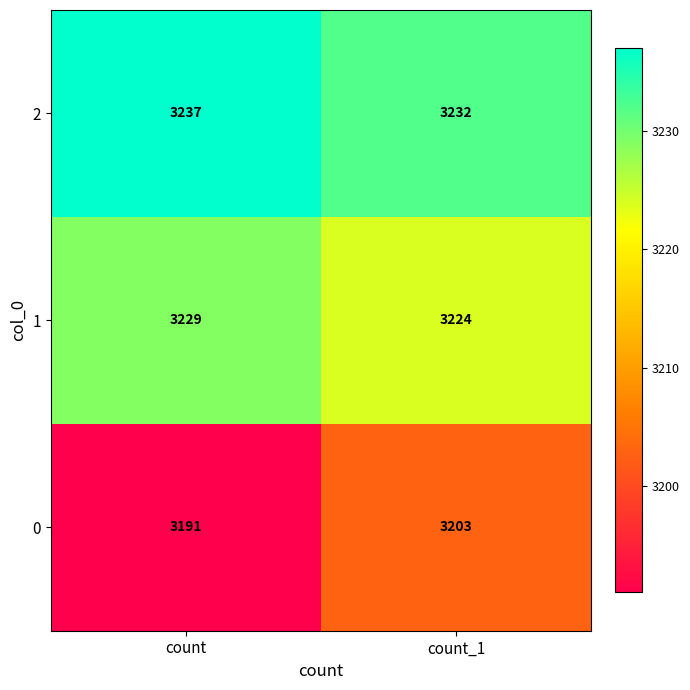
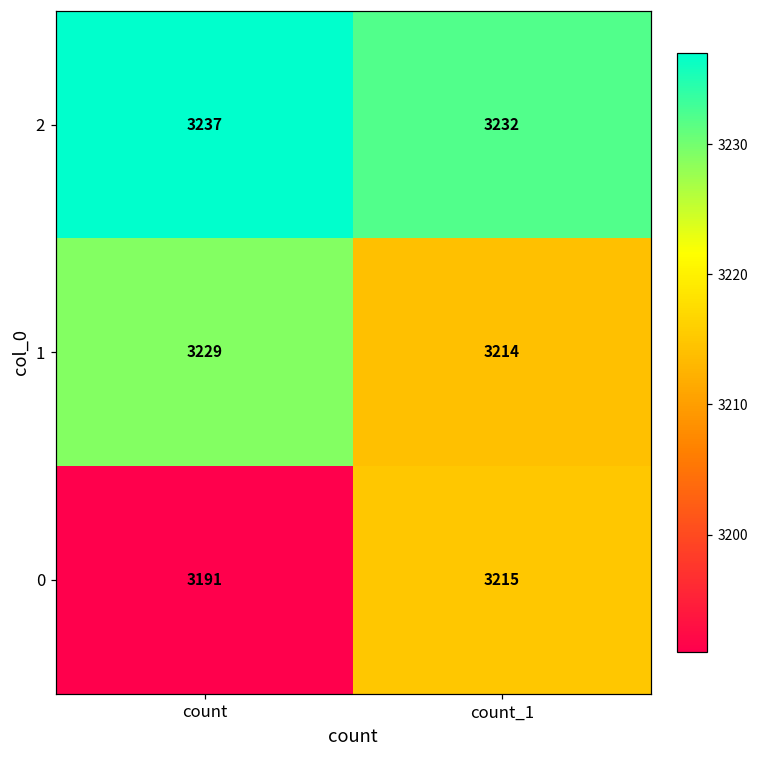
1, count_1: 3224 -> 3214
0, count_1: 3203 -> 3215
